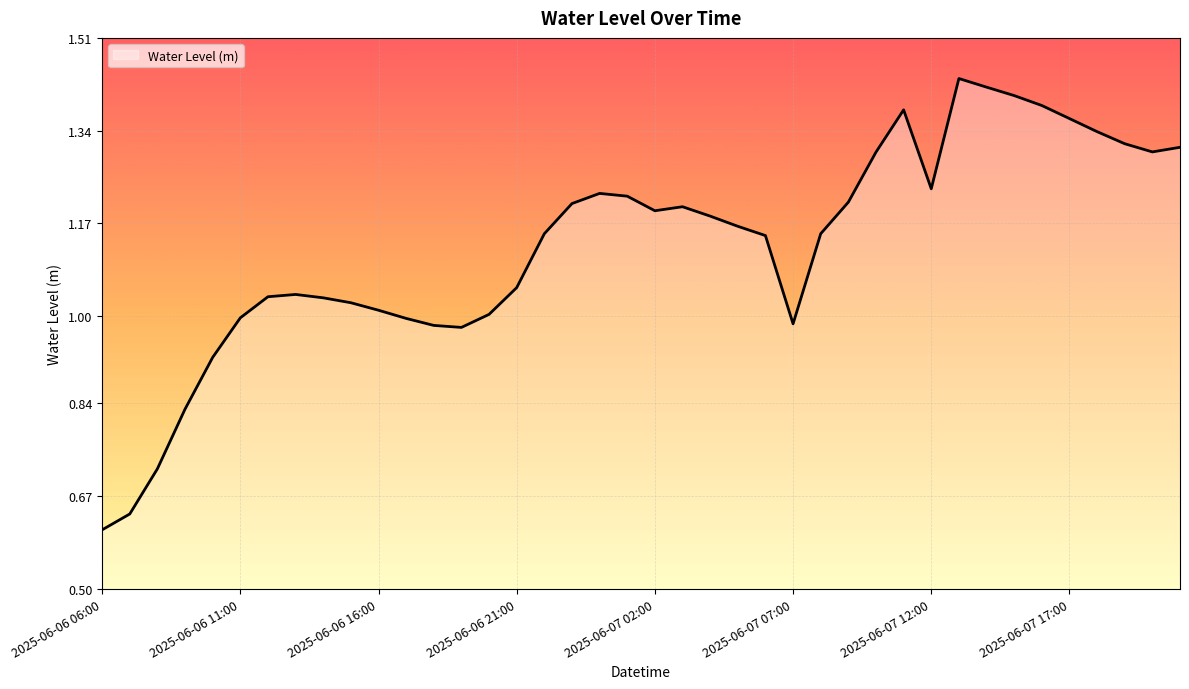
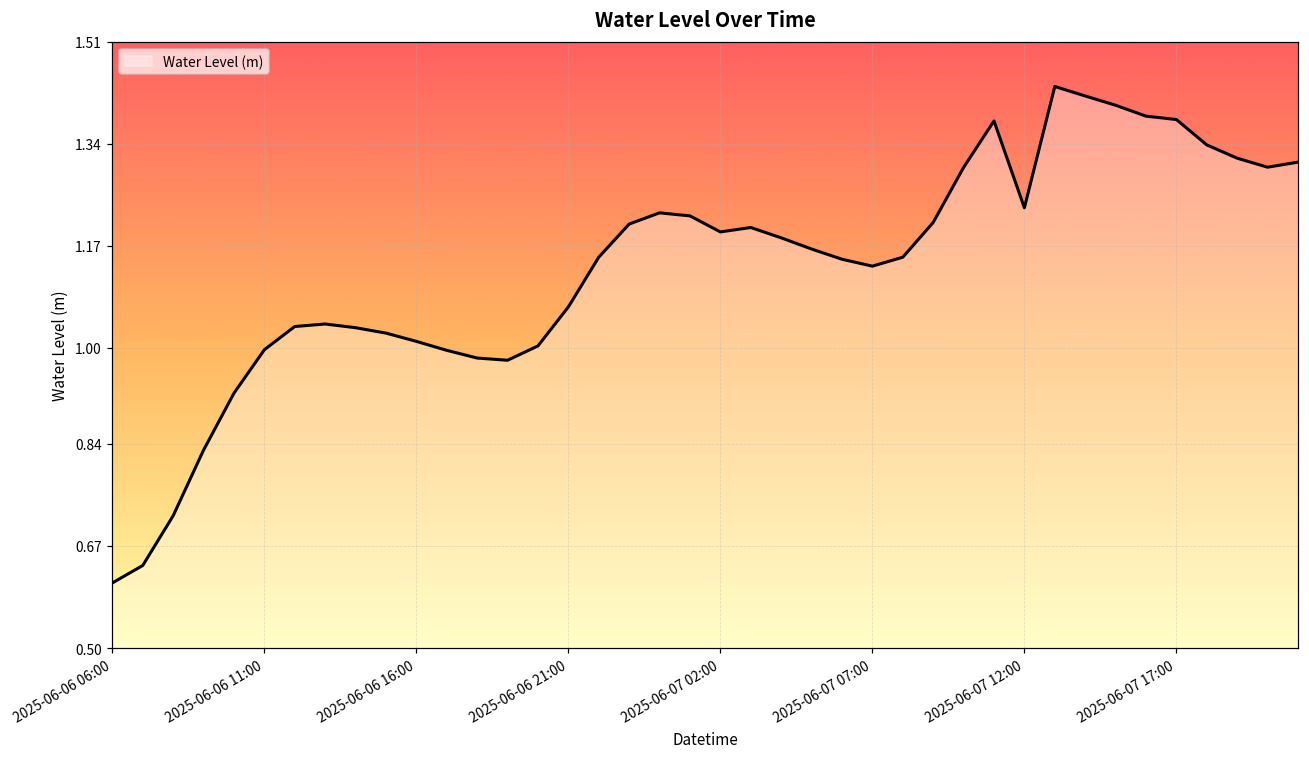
2025-06-06 21:00: 1.05 -> 1.07
2025-06-07 07:00: 0.99 -> 1.14
2025-06-07 17:00: 1.36 -> 1.38
